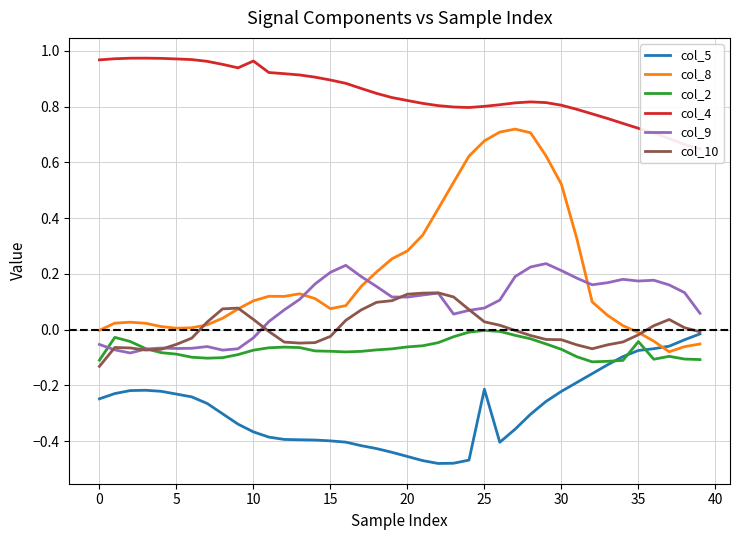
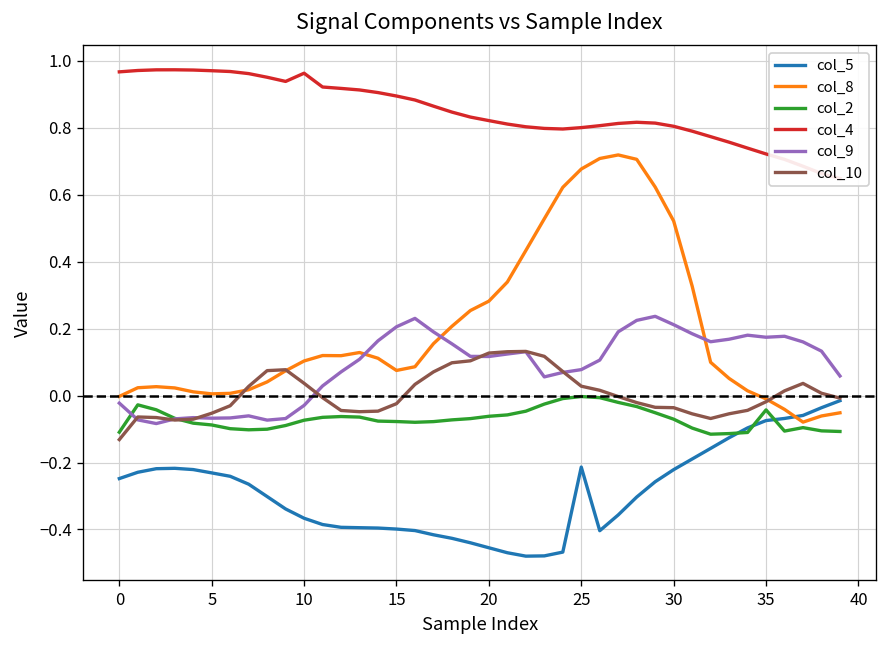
col_9, 0: -0.05 -> -0.02
